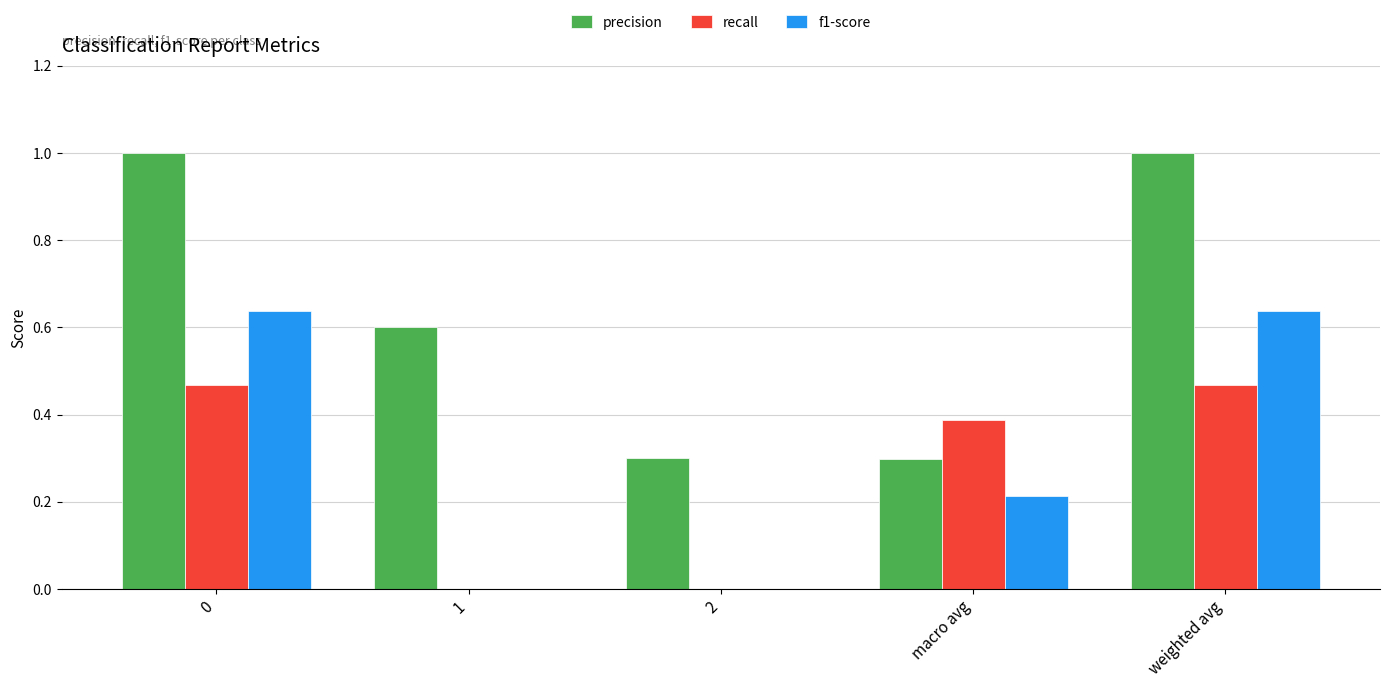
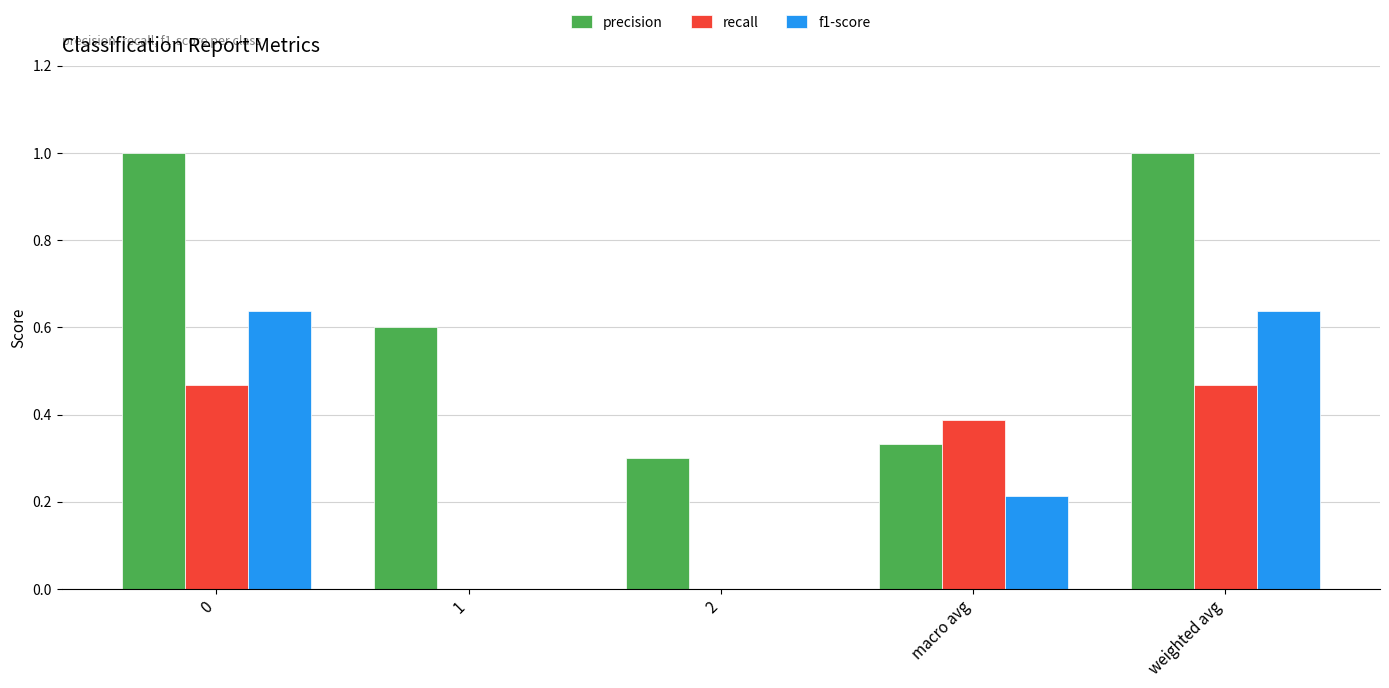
precision, macro avg: 0.30 -> 0.33
